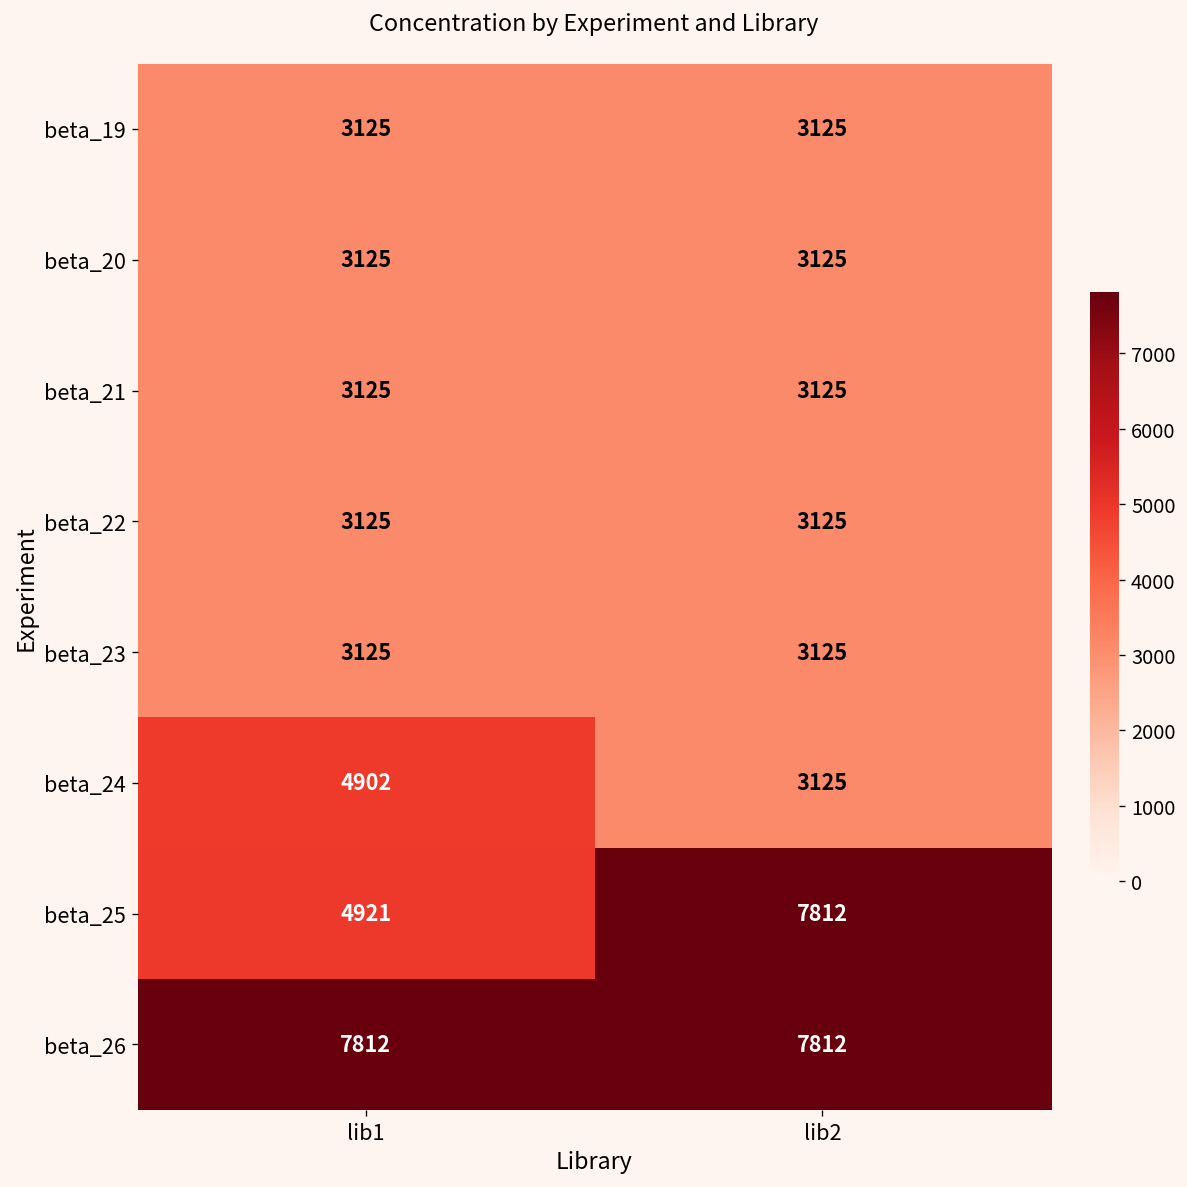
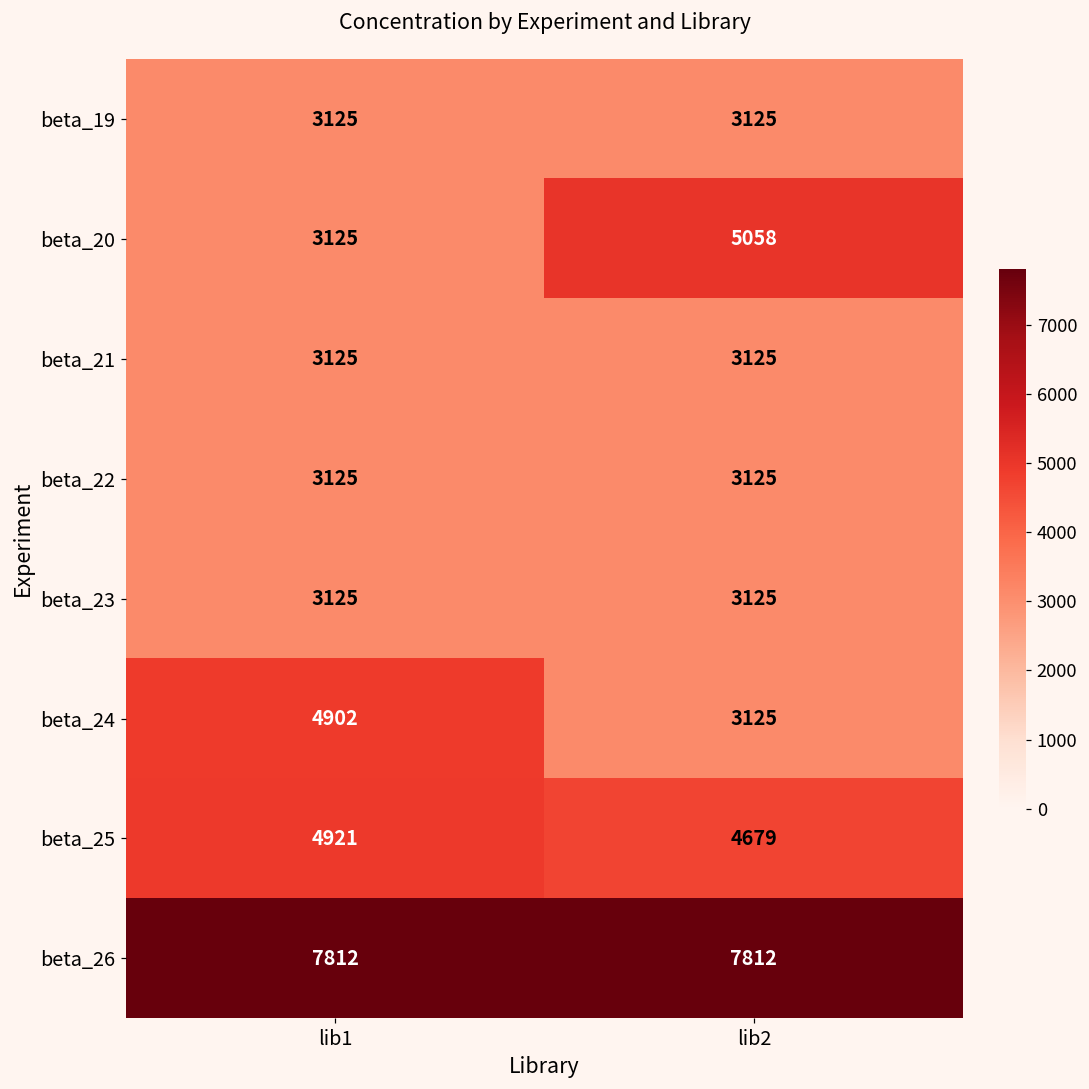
beta_20, lib2: 3125 -> 5058
beta_25, lib2: 7812 -> 4679
